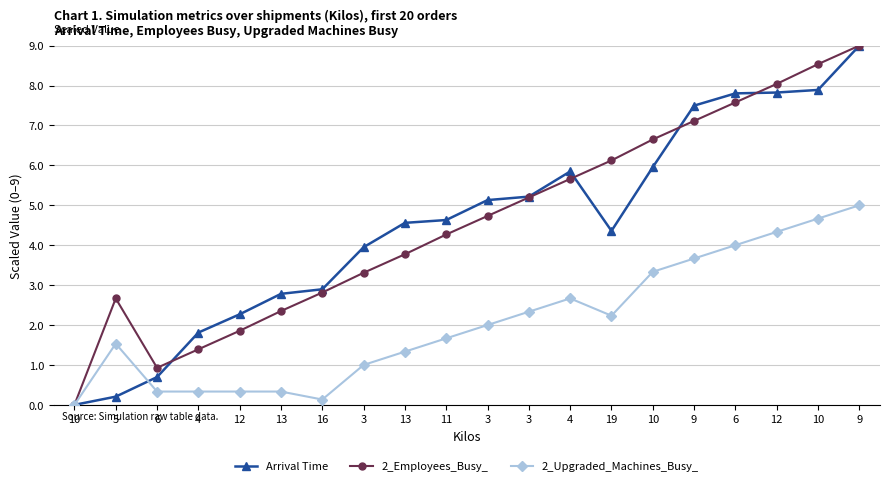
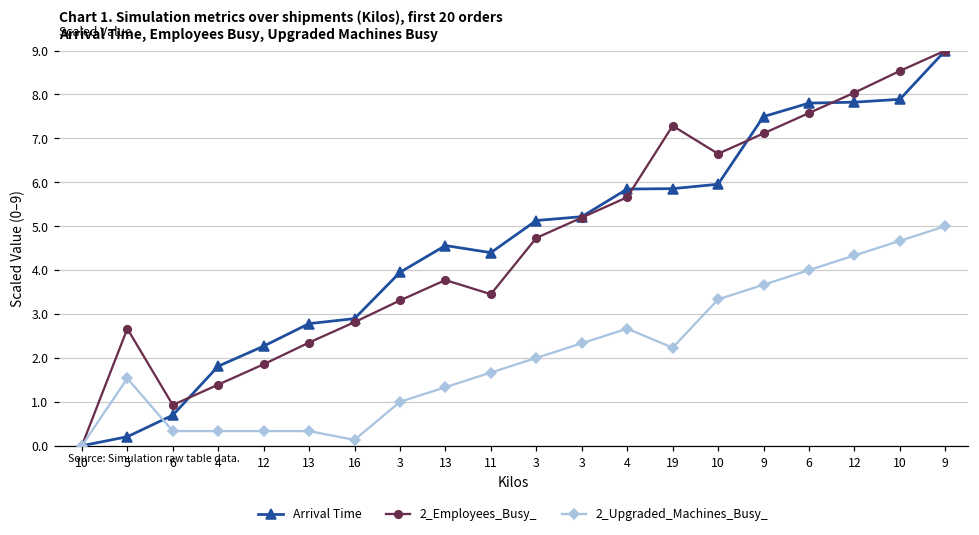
Arrival Time, 11: 4.6 -> 4.4
2_Employees_Busy_, 11: 4.3 -> 3.5
Arrival Time, 19: 4.4 -> 5.9
2_Employees_Busy_, 19: 6.1 -> 7.3
